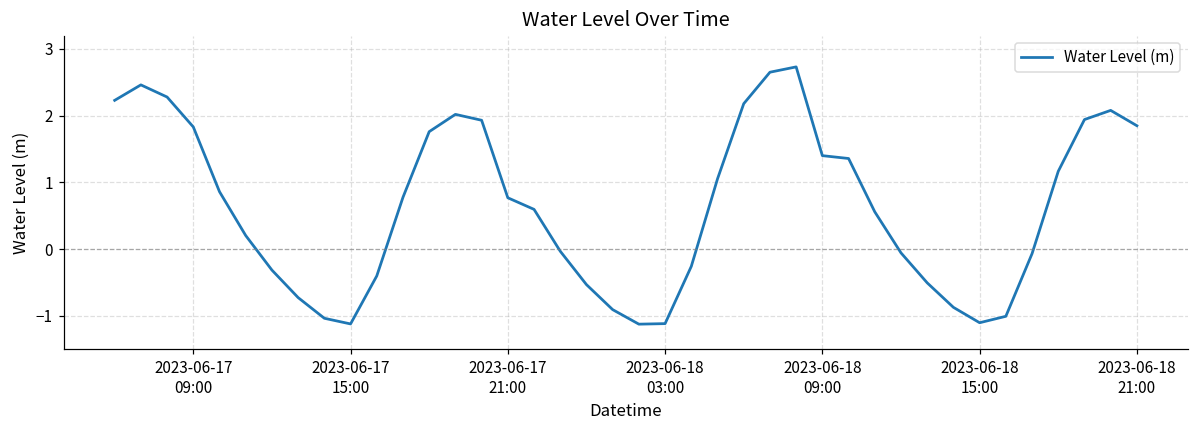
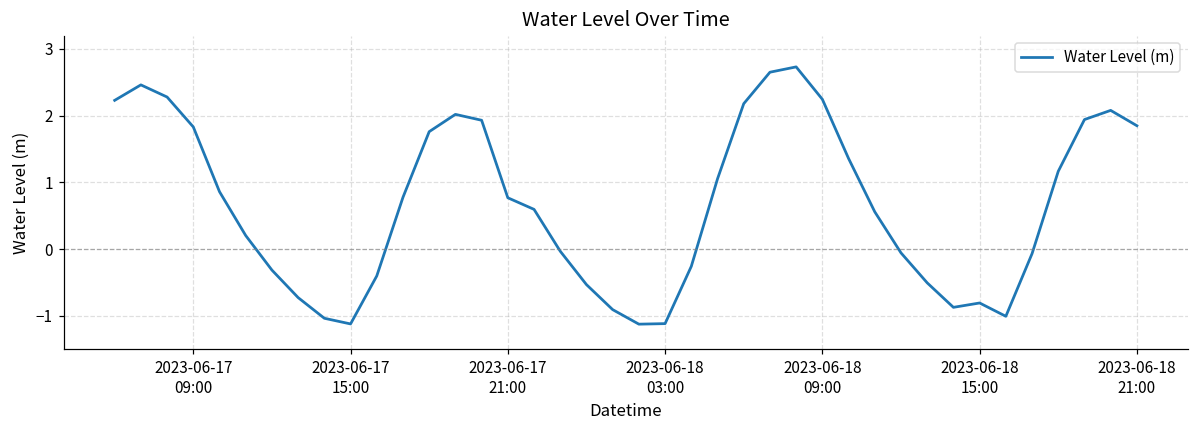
2023-06-18 09:00: 1.4 -> 2.2
2023-06-18 15:00: -1.1 -> -0.8
